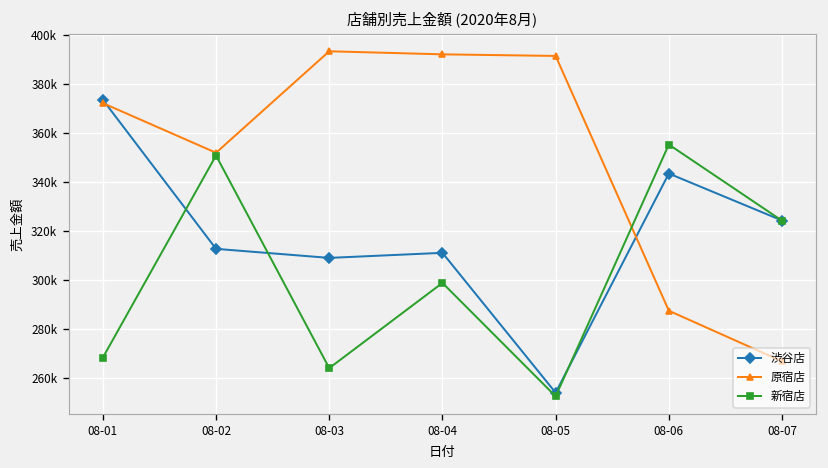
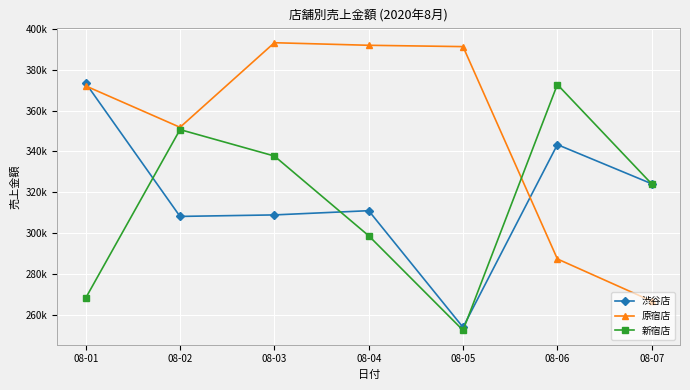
渋谷店, 08-02: 313000 -> 308000
新宿店, 08-03: 264000 -> 338000
新宿店, 08-06: 355000 -> 373000
